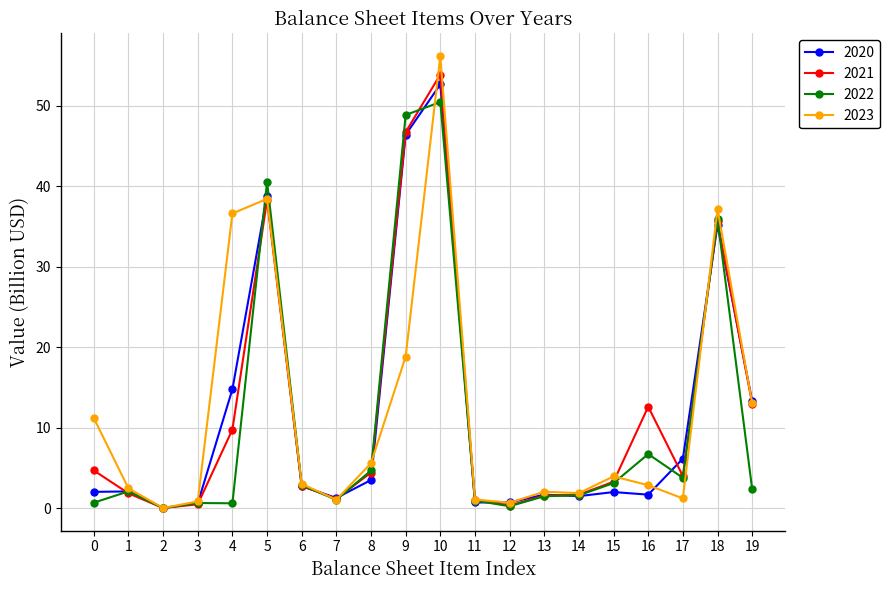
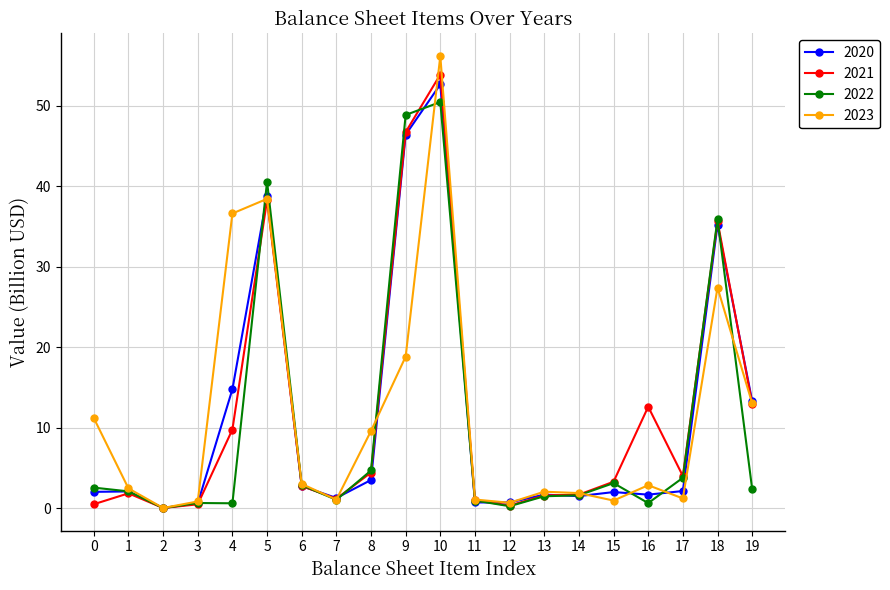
2021, 0: 5 -> 1
2022, 0: 1 -> 3
2023, 8: 6 -> 10
2023, 15: 4 -> 1
2022, 16: 7 -> 1
2020, 17: 6 -> 2
2023, 18: 37 -> 27
